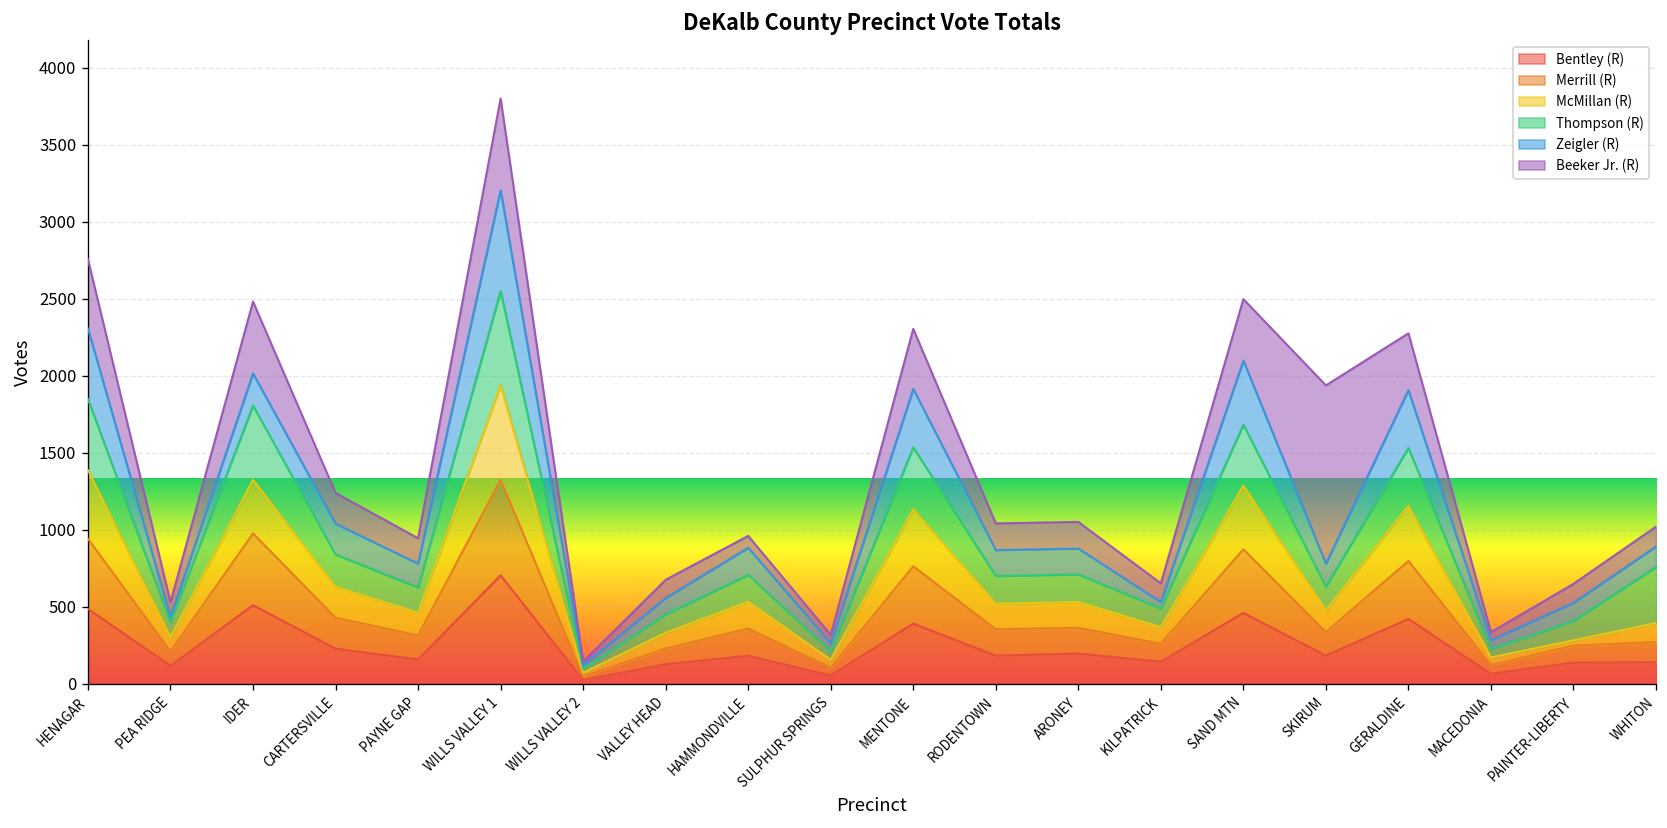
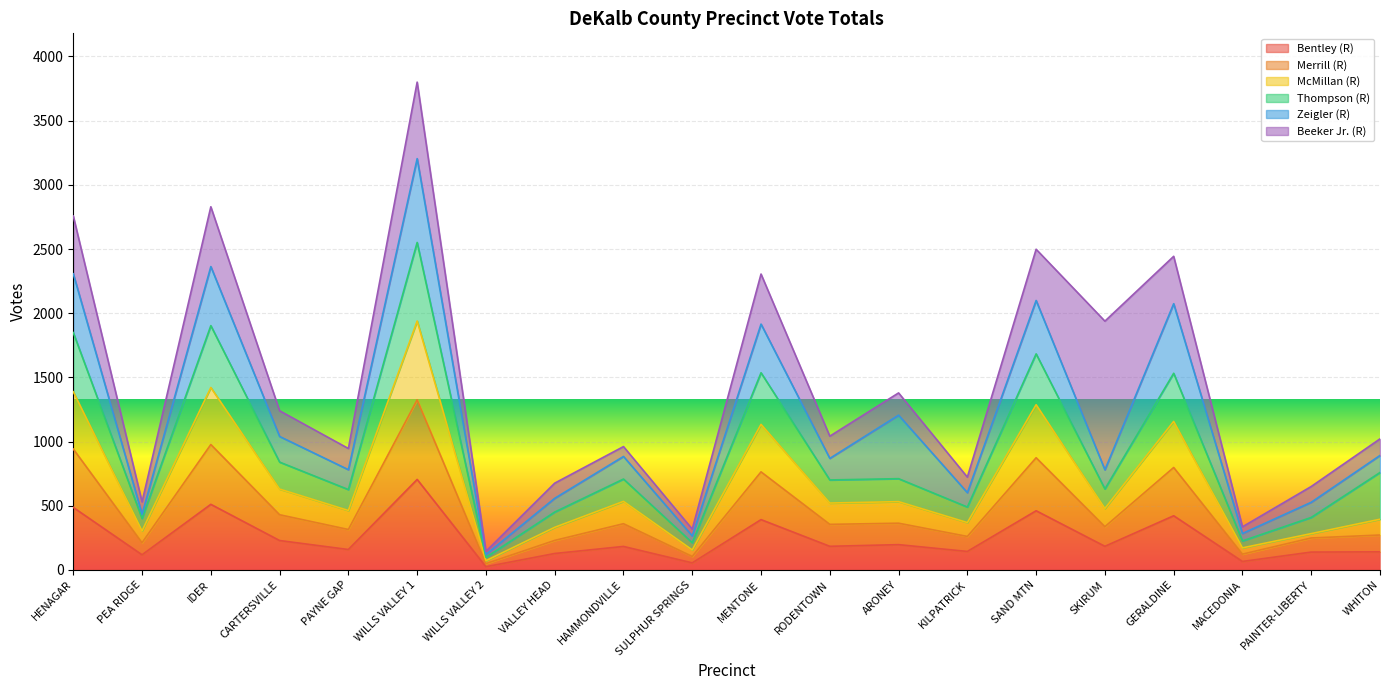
McMillan (R), IDER: 350 -> 440
Zeigler (R), IDER: 210 -> 460
Zeigler (R), ARONEY: 170 -> 500
Zeigler (R), KILPATRICK: 40 -> 110
Zeigler (R), GERALDINE: 380 -> 540
